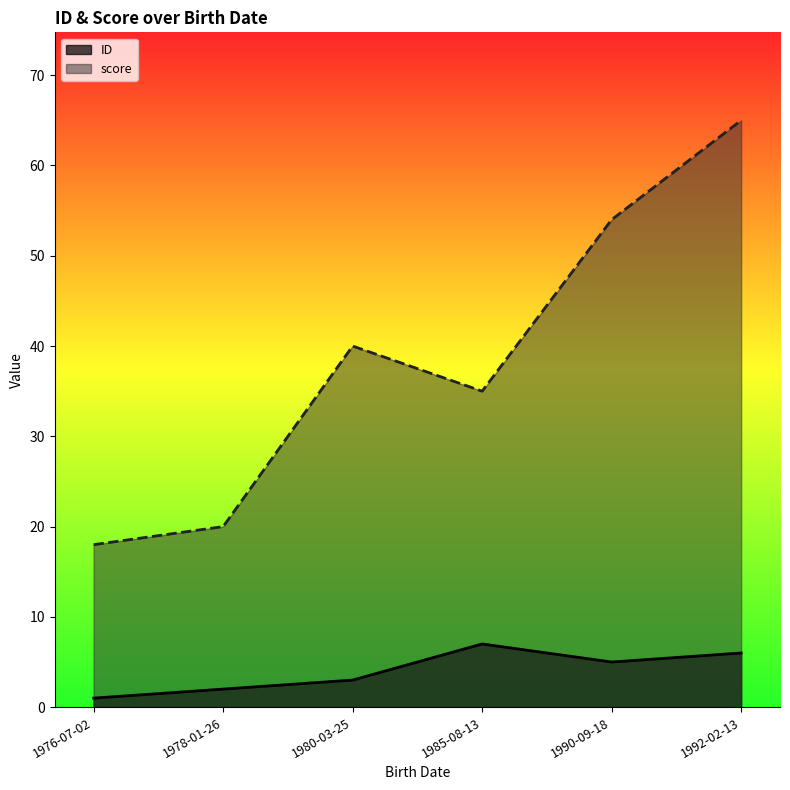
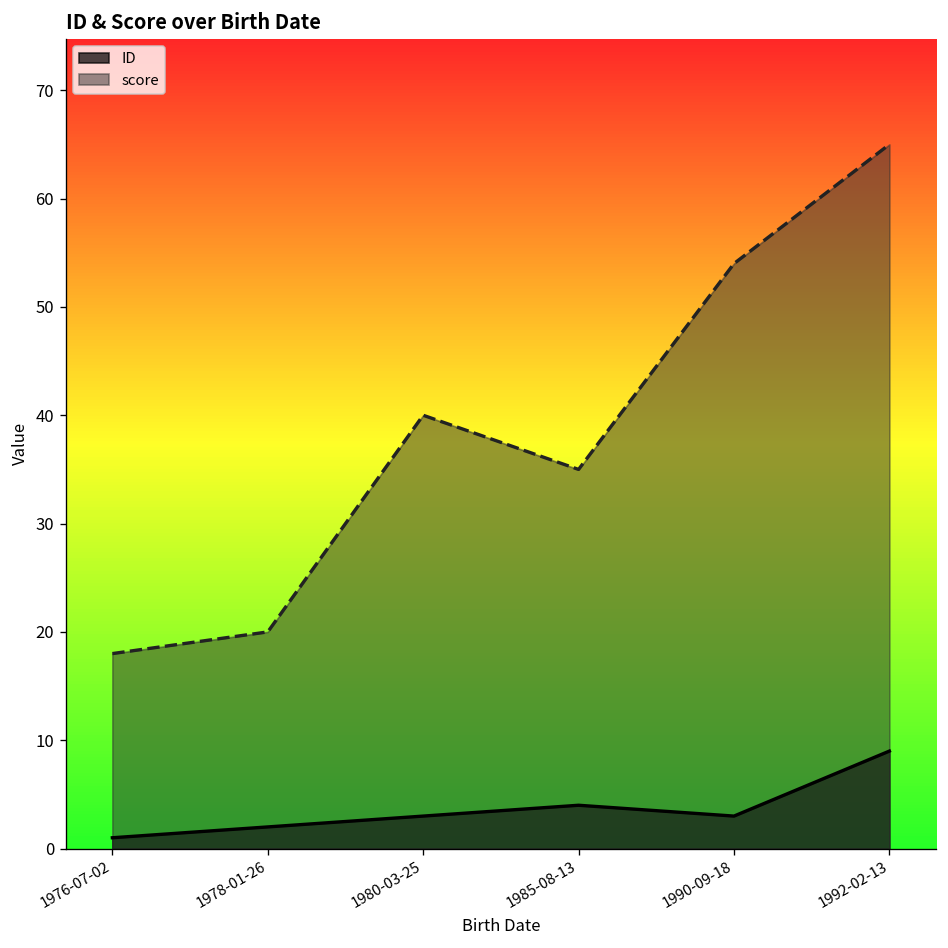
ID, 1985-08-13: 7 -> 4
ID, 1990-09-18: 5 -> 3
ID, 1992-02-13: 6 -> 9
